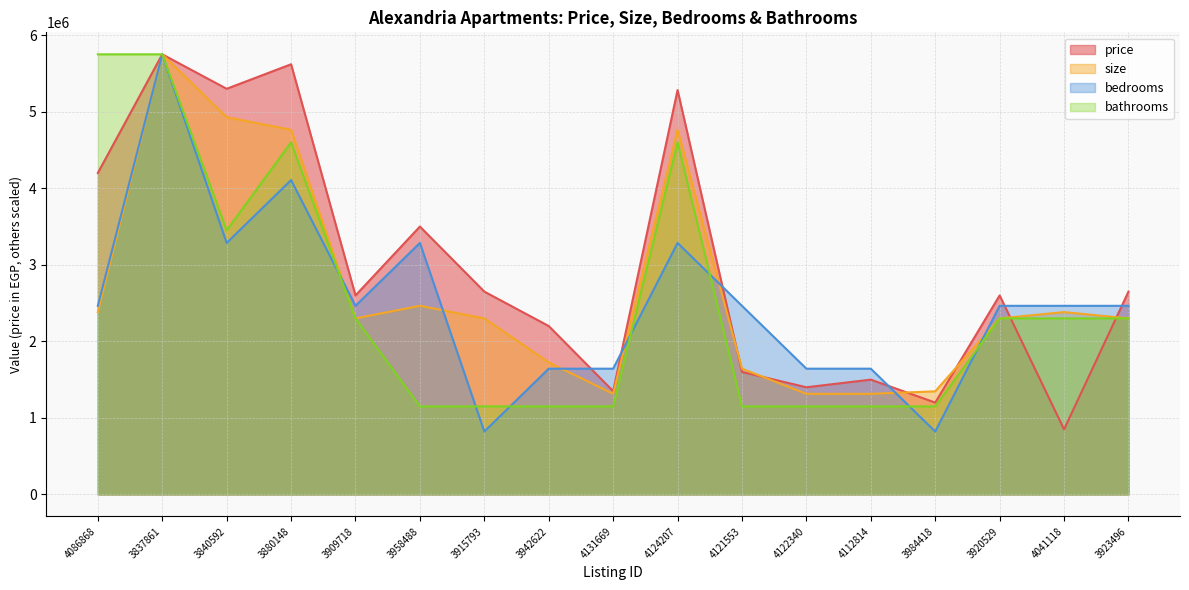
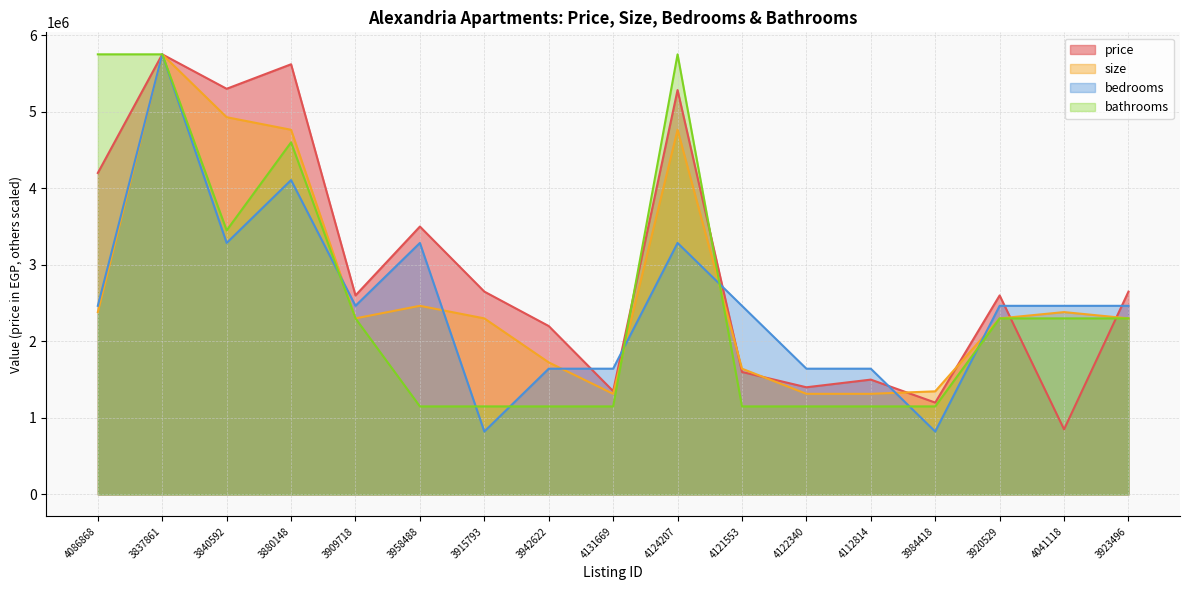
bathrooms, 4124207: 4600000 -> 5800000
